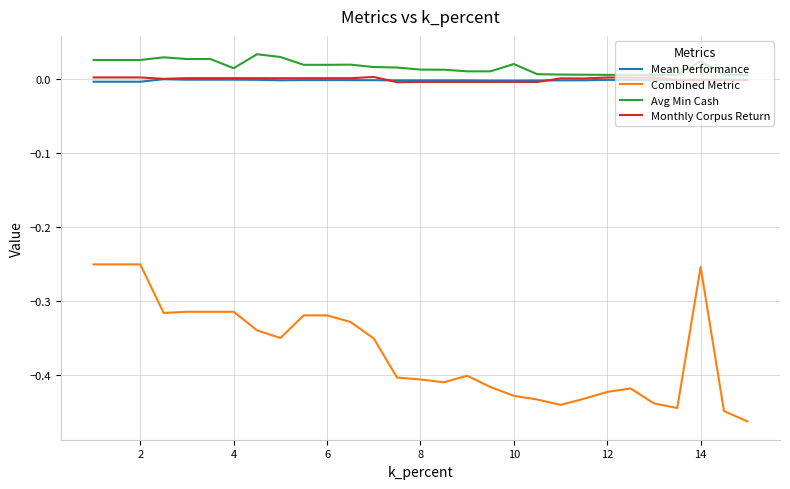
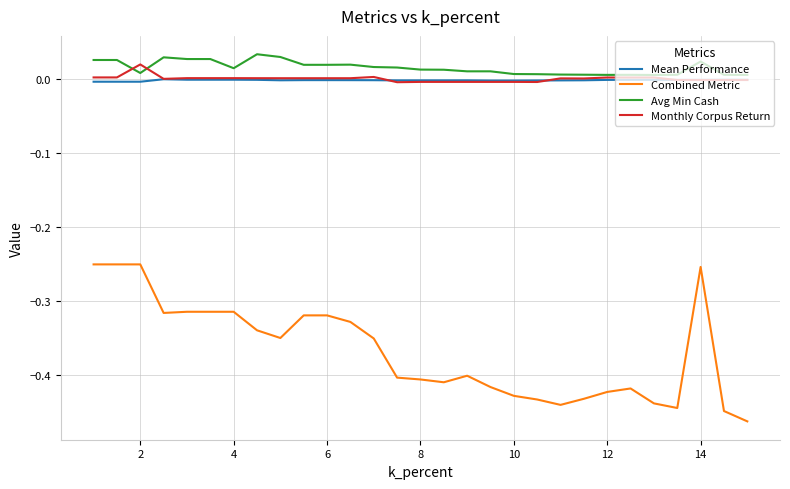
Avg Min Cash, 2: 0.03 -> 0.01
Monthly Corpus Return, 2: 0.00 -> 0.02
Avg Min Cash, 10: 0.02 -> 0.01
